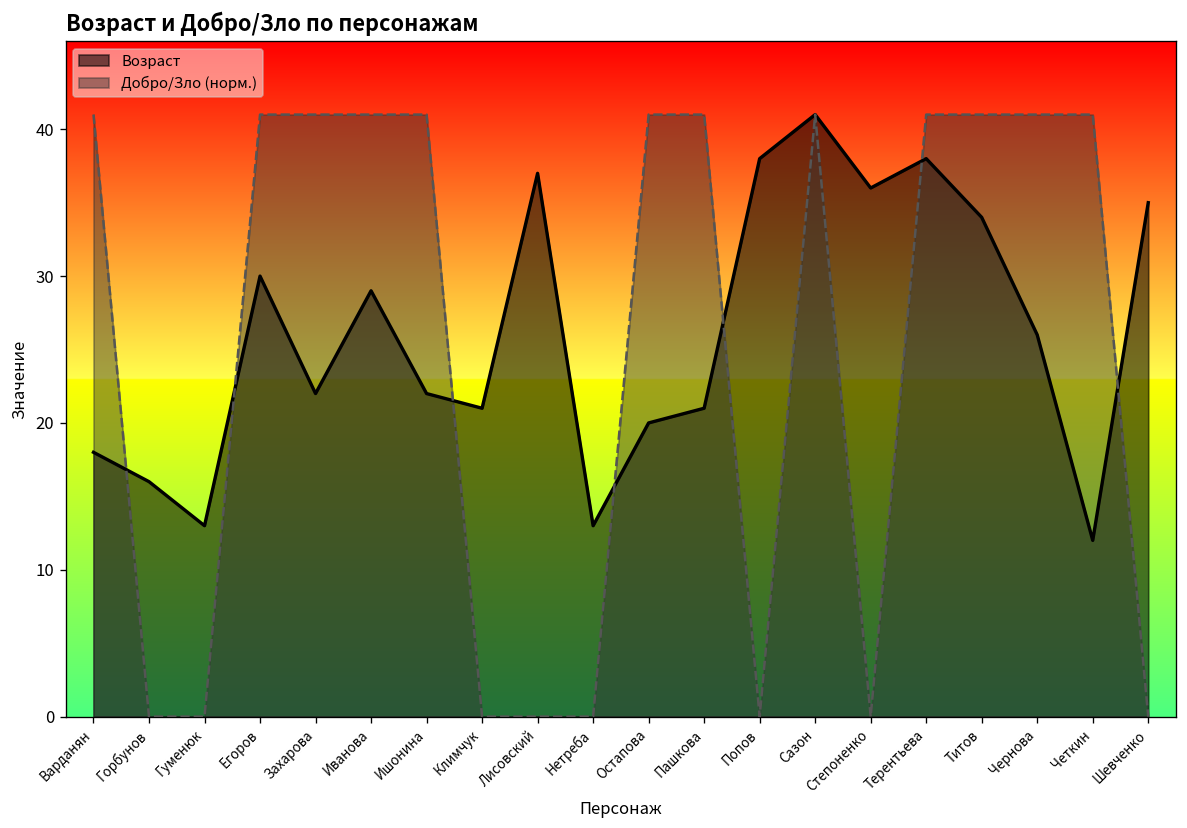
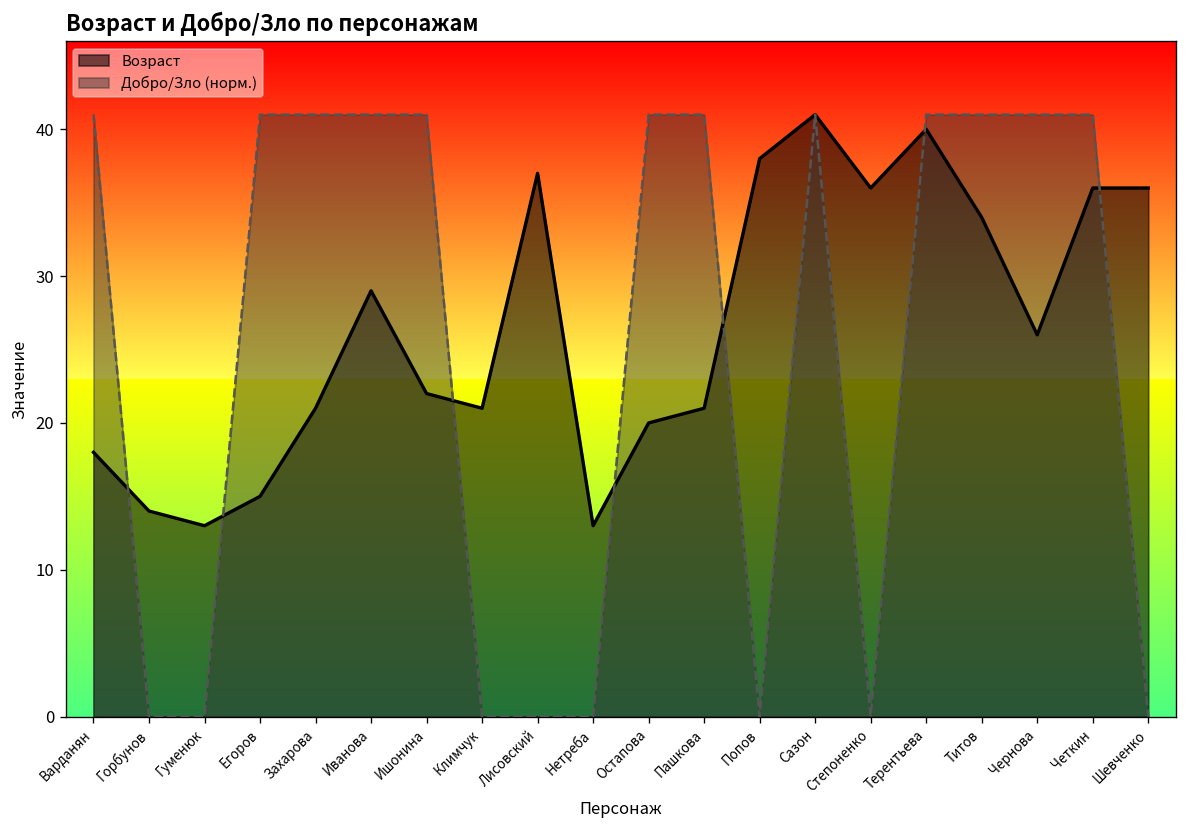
Возраст, Горбунов: 16 -> 14
Возраст, Егоров: 30 -> 15
Возраст, Захарова: 22 -> 21
Возраст, Терентьева: 38 -> 40
Возраст, Четкин: 12 -> 36
Возраст, Шевченко: 35 -> 36
